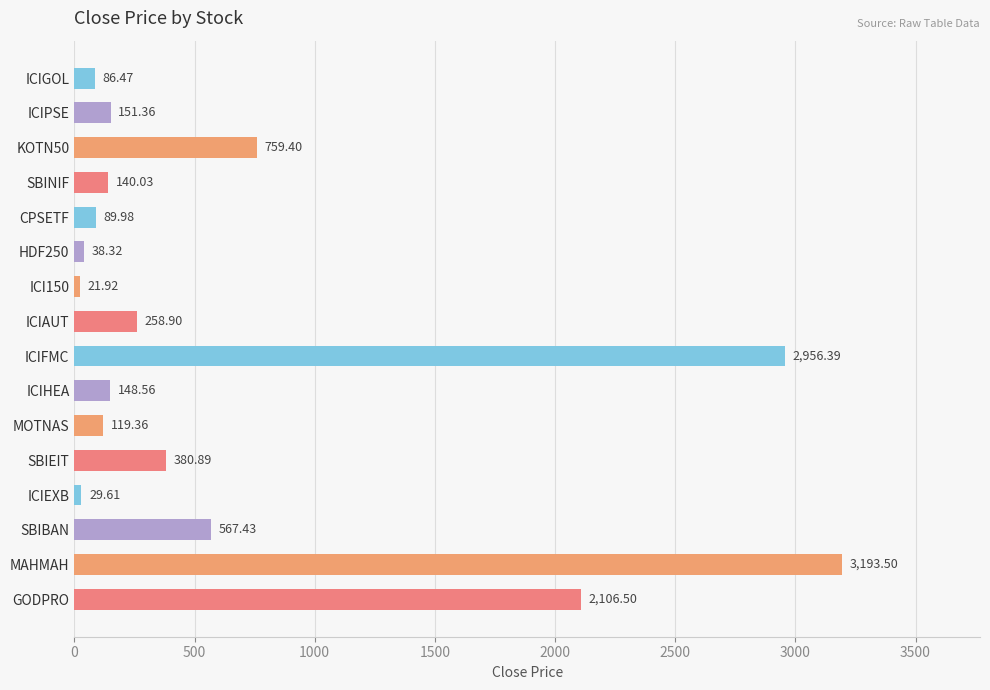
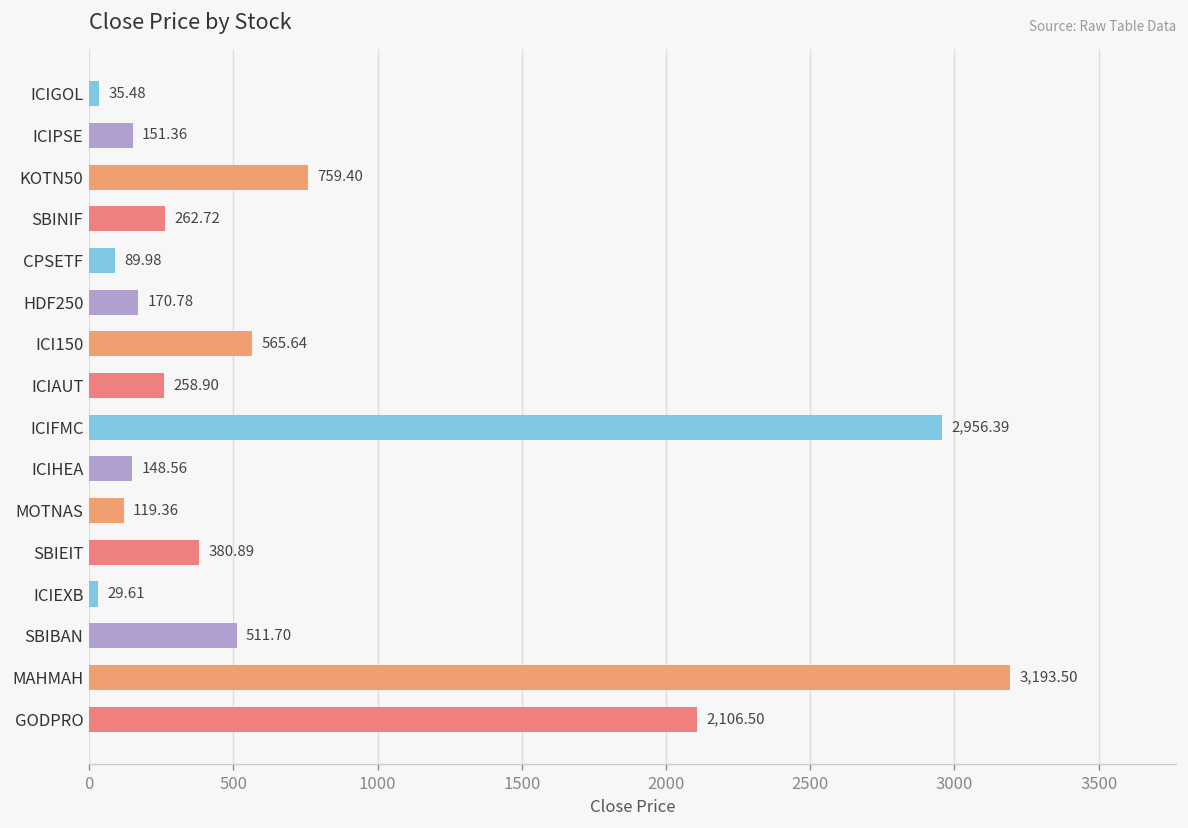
ICIGOL: 86.47 -> 35.48
SBINIF: 140.03 -> 262.72
HDF250: 38.32 -> 170.78
ICI150: 21.92 -> 565.64
SBIBAN: 567.43 -> 511.70
